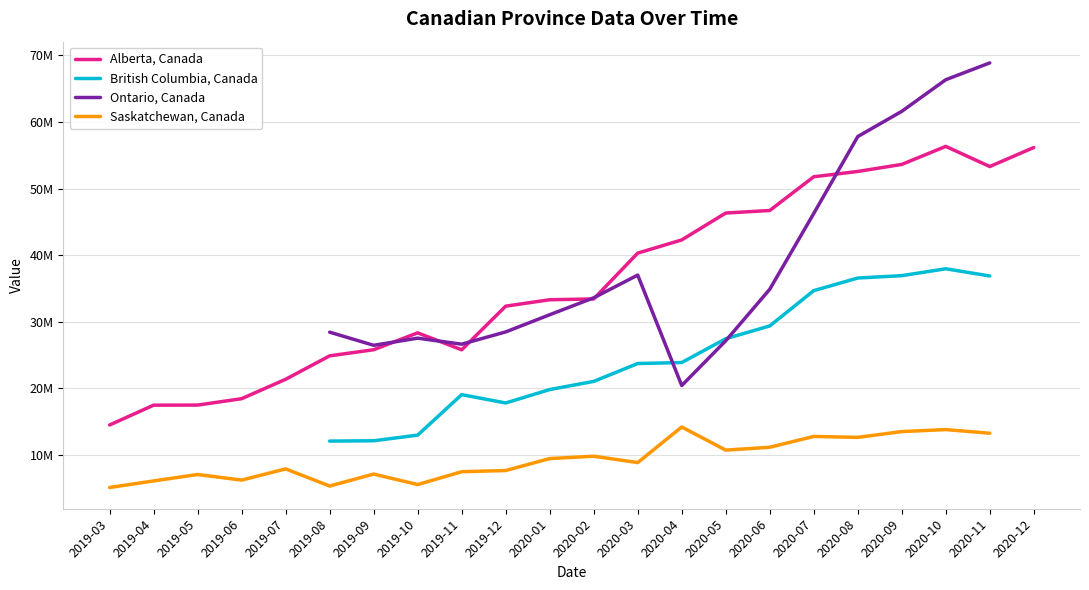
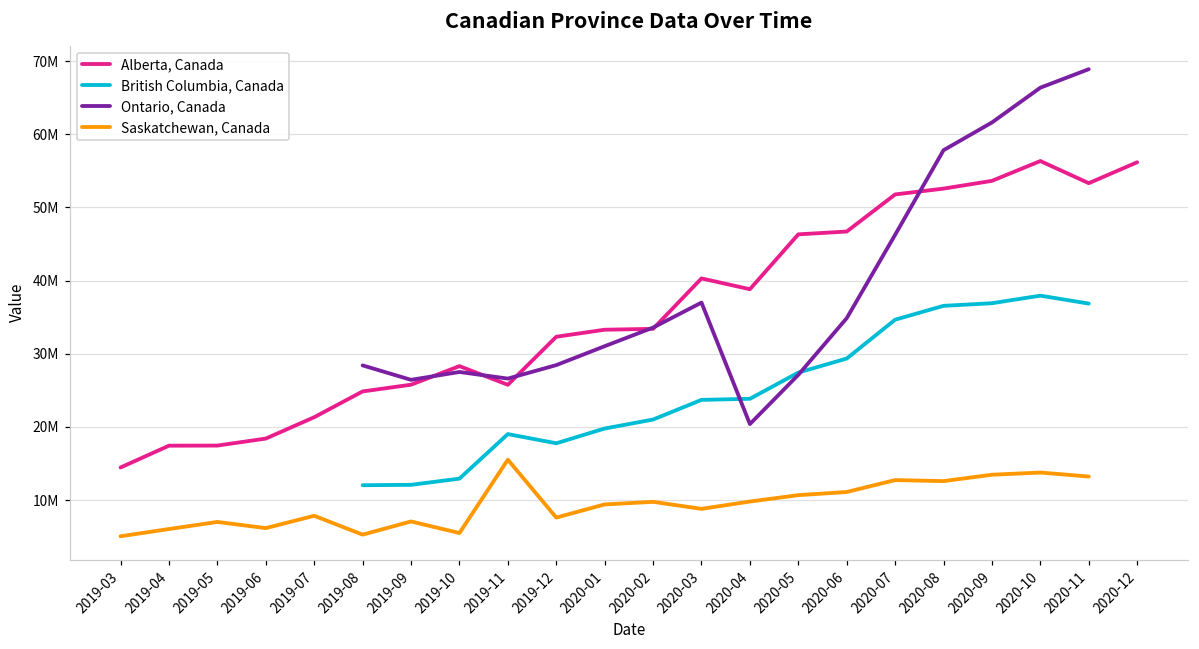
Saskatchewan, Canada, 2019-11: 7000000 -> 16000000
Alberta, Canada, 2020-04: 42000000 -> 39000000
Saskatchewan, Canada, 2020-04: 14000000 -> 10000000
